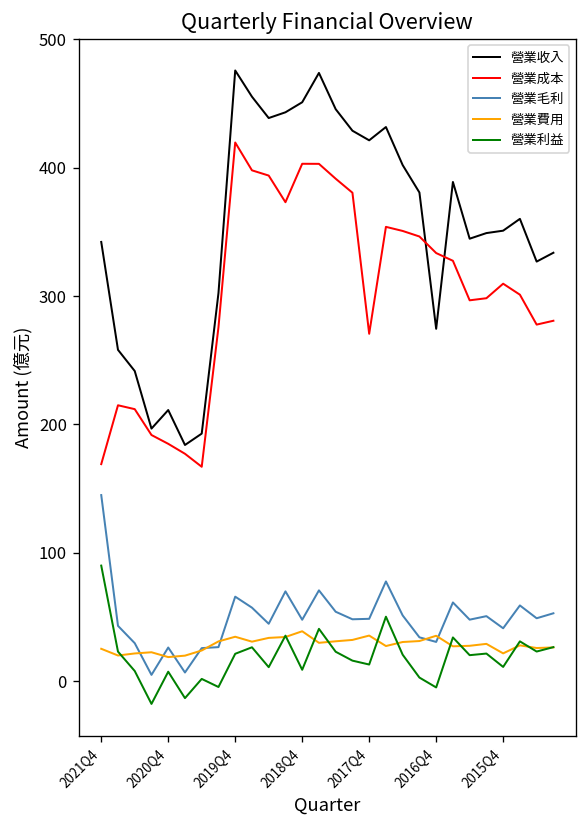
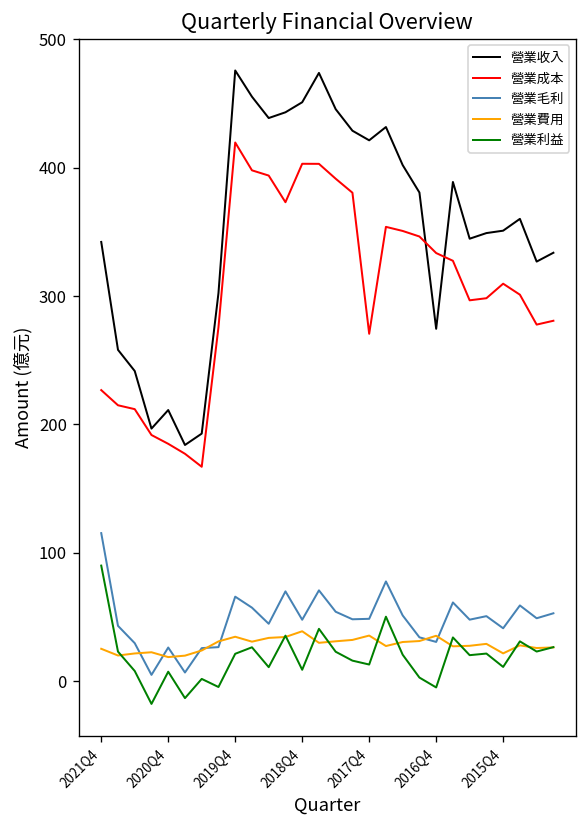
營業成本, 2021Q4: 169 -> 227
營業毛利, 2021Q4: 145 -> 115
